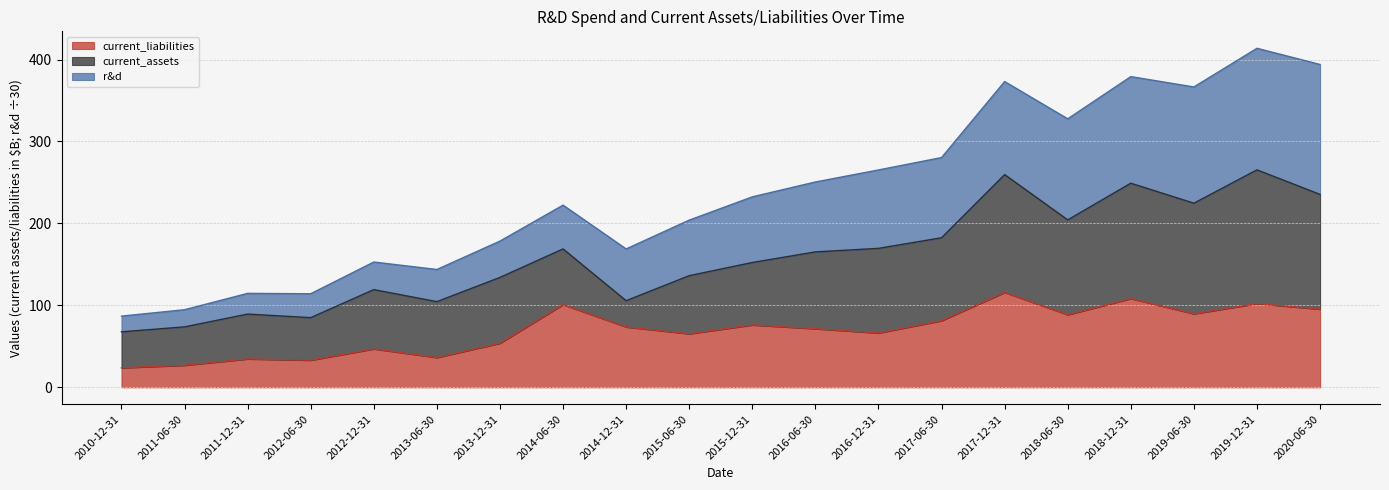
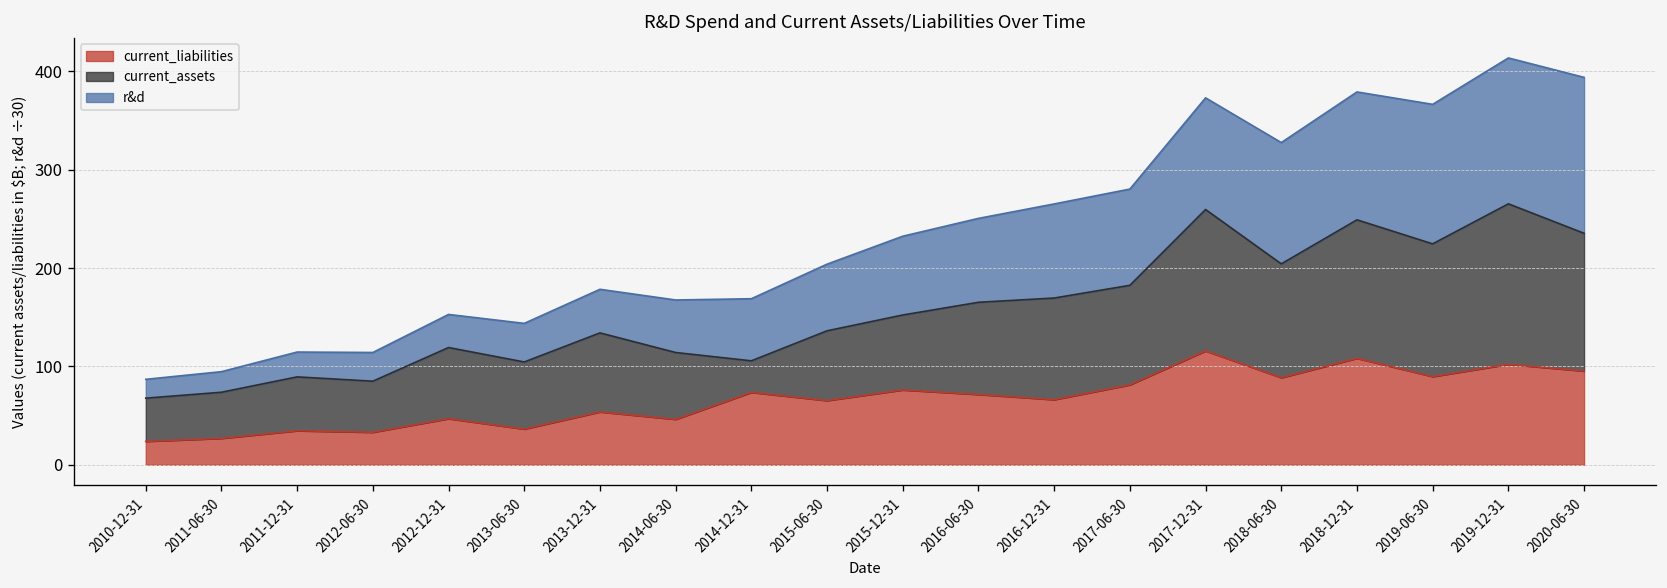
current_liabilities, 2014-06-30: 100 -> 50
